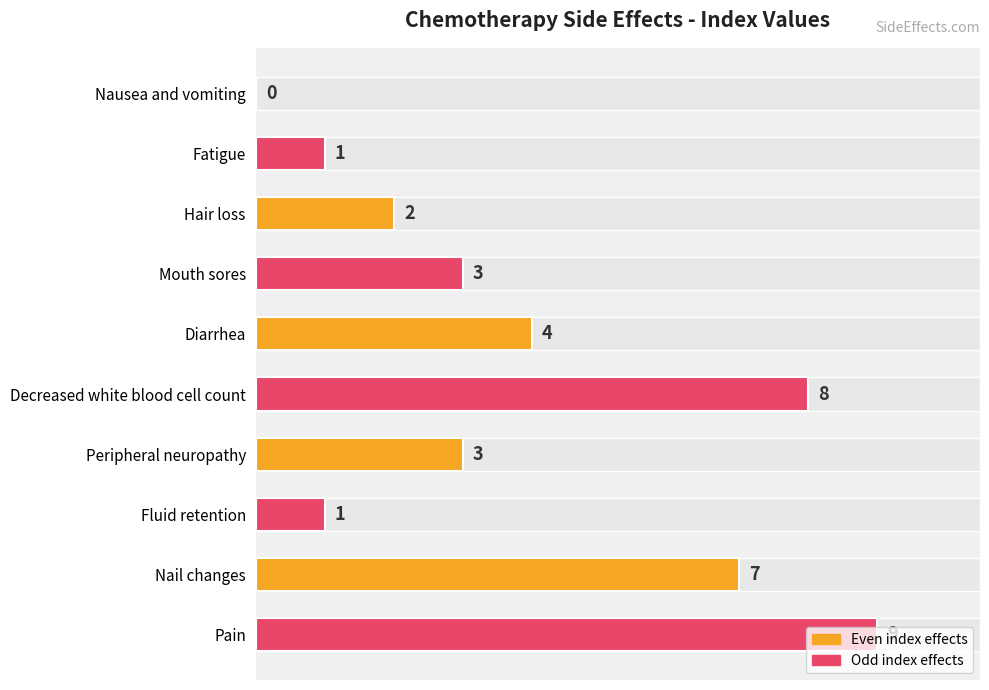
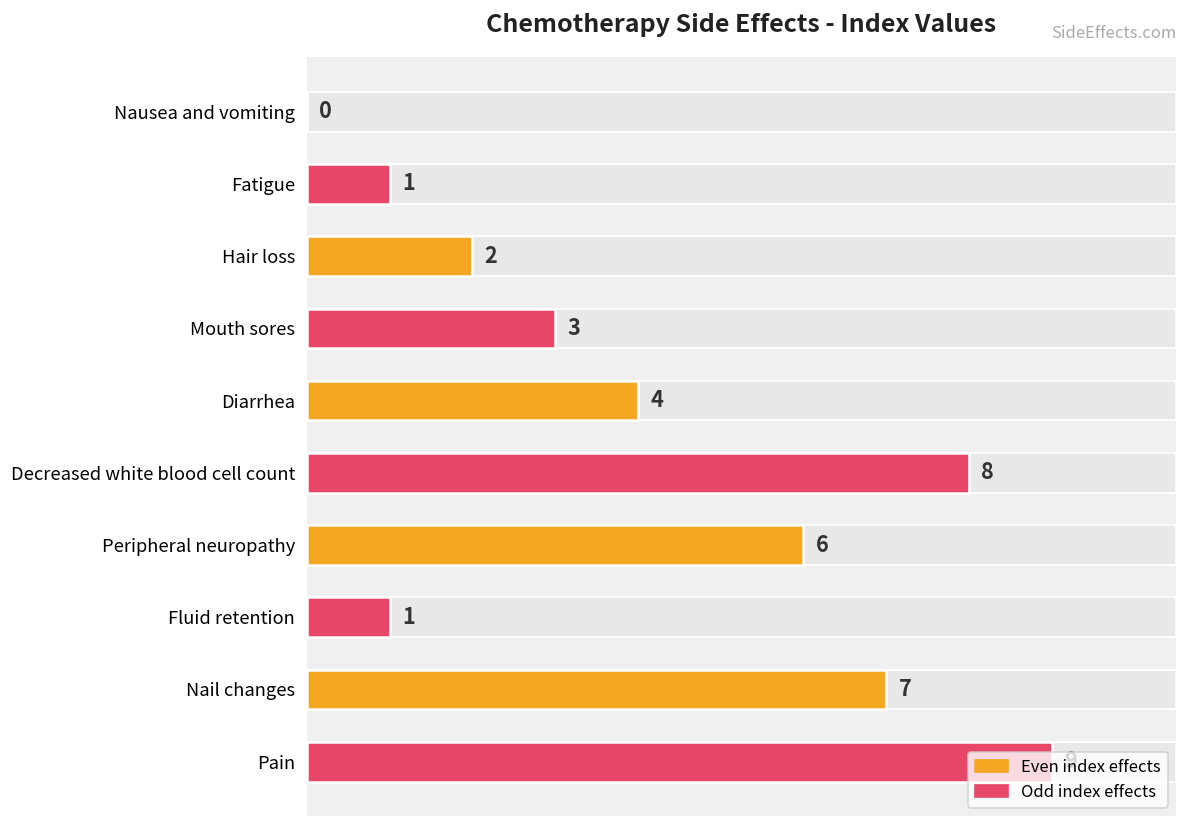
Peripheral neuropathy: 3 -> 6
